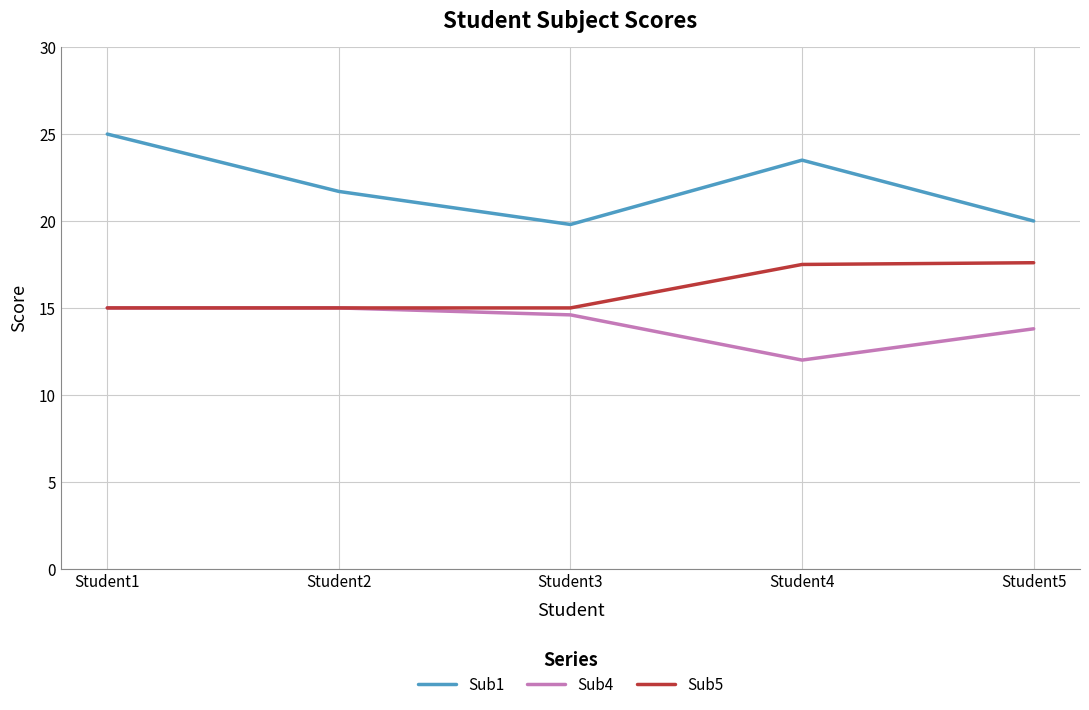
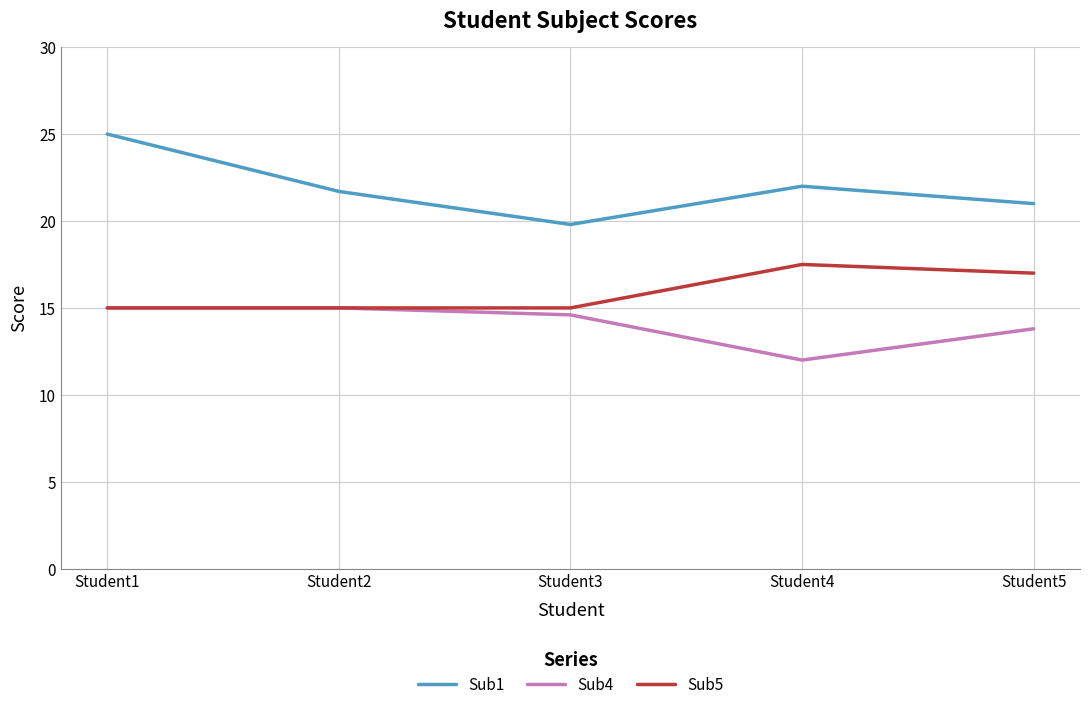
Sub1, Student4: 23.5 -> 22.0
Sub1, Student5: 20 -> 21
Sub5, Student5: 17.6 -> 17.0
